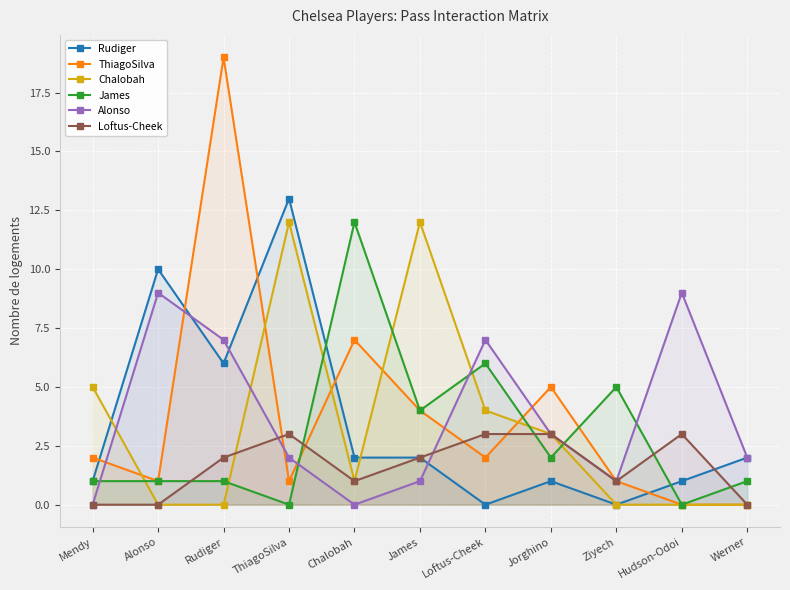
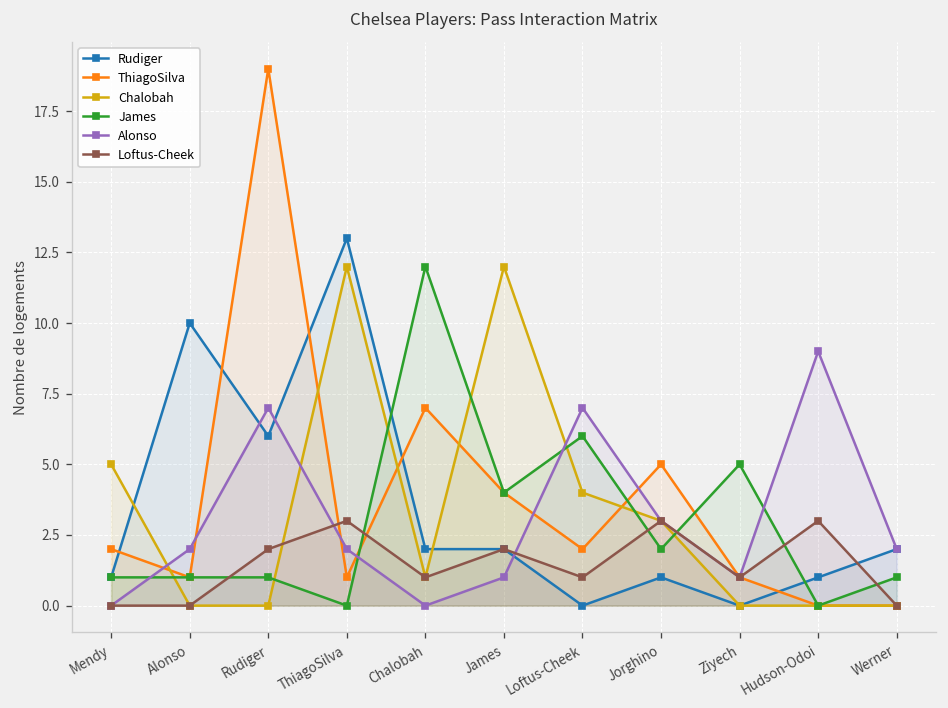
Alonso, Alonso: 9 -> 2
Loftus-Cheek, Loftus-Cheek: 3 -> 1
